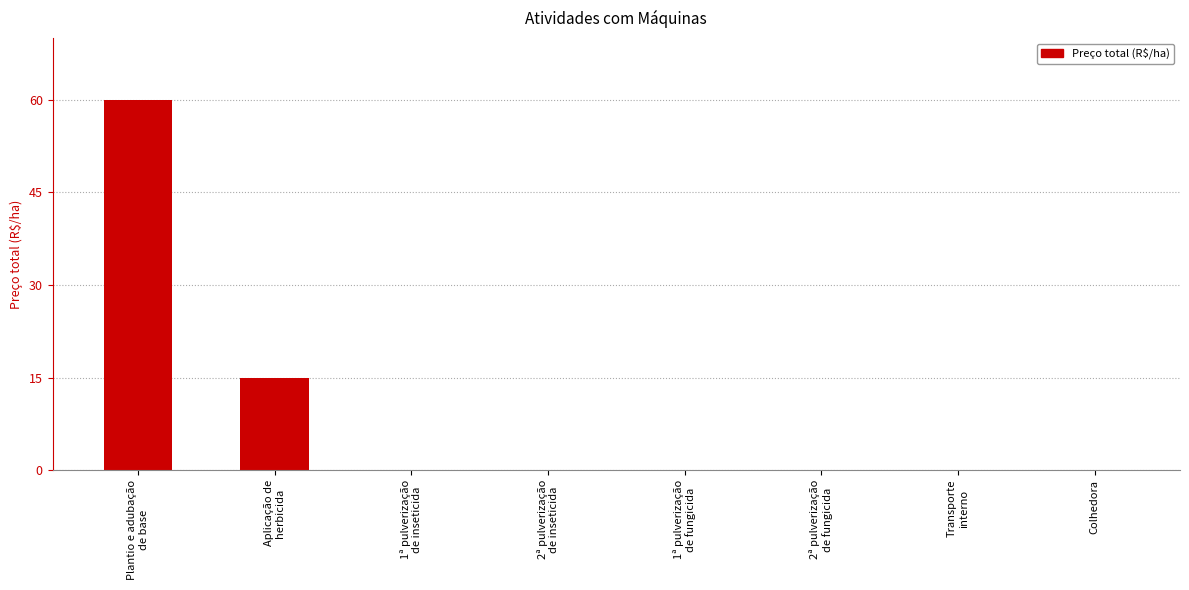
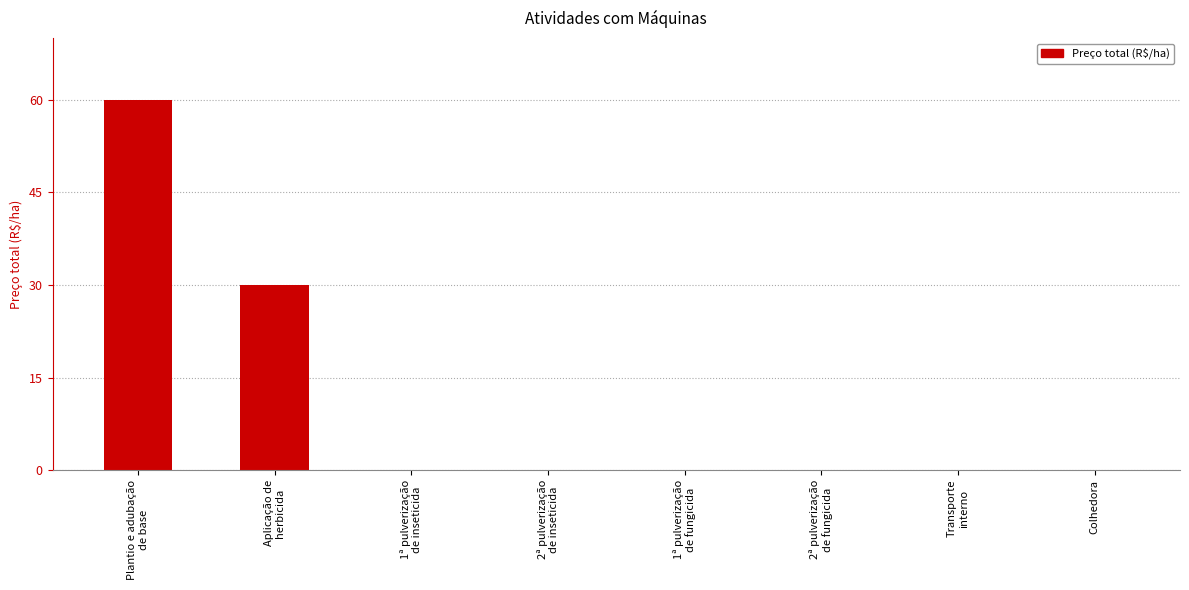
Aplicação de herbicida: 15 -> 30
